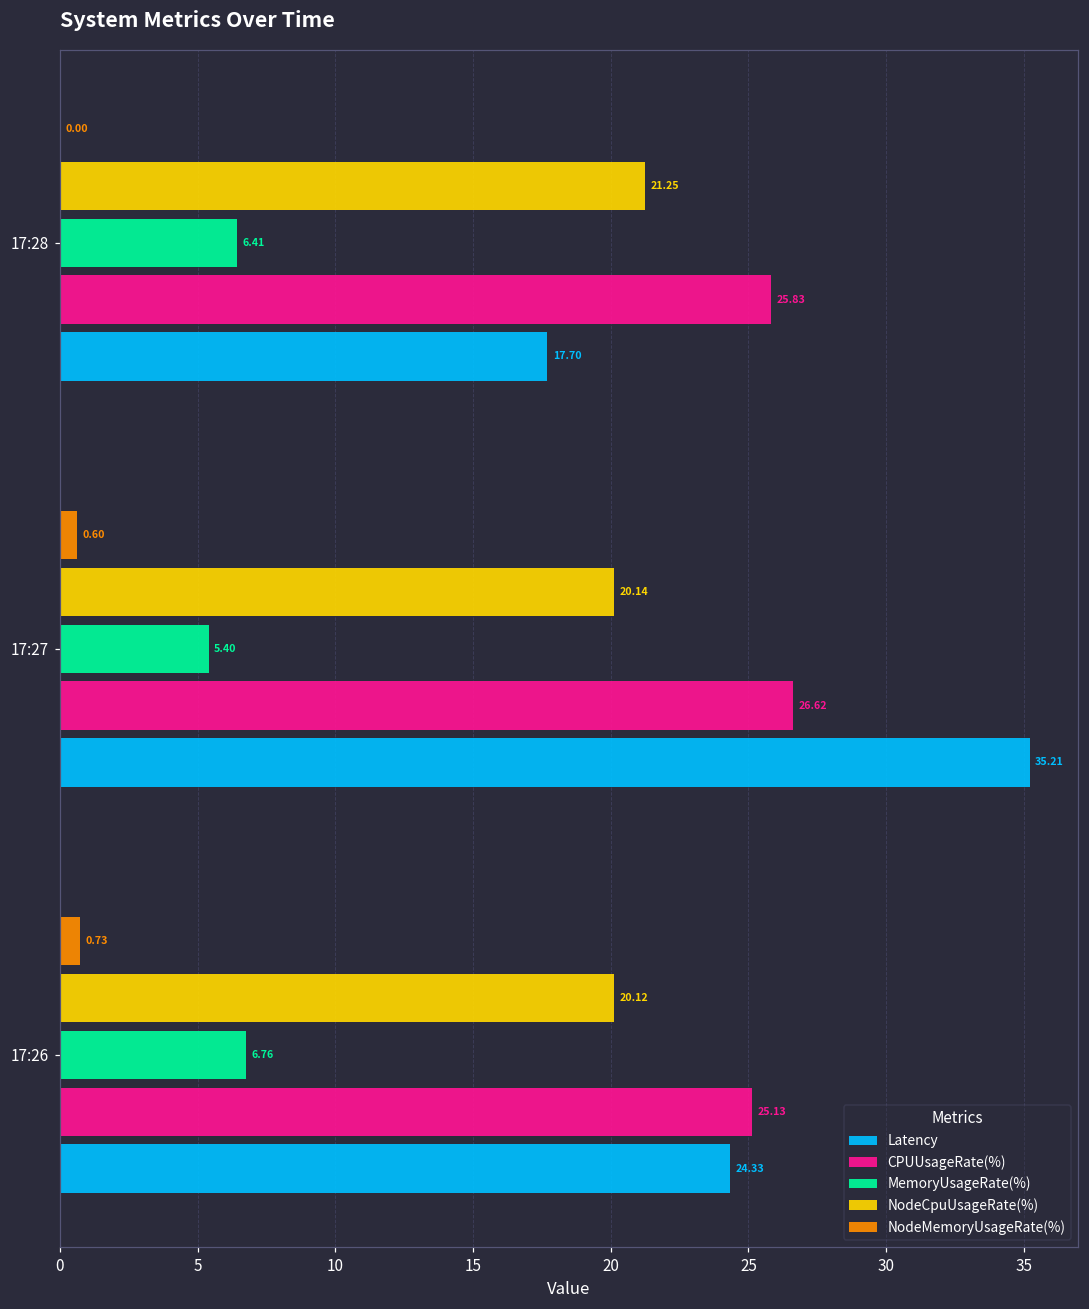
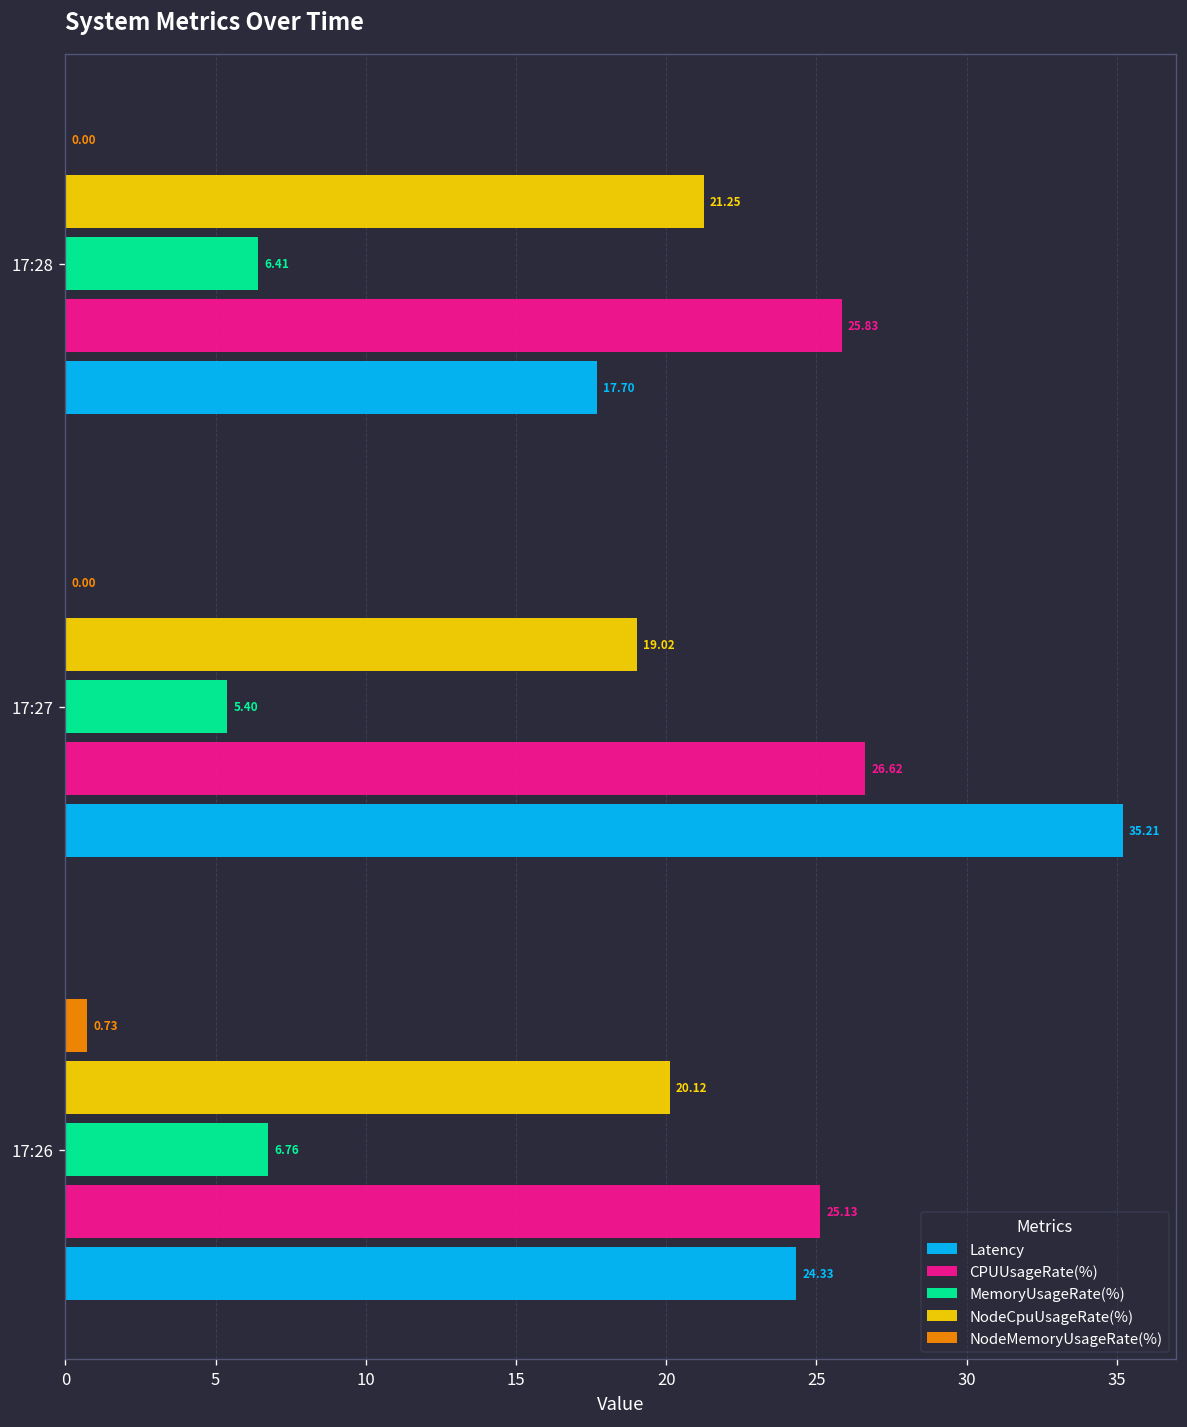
NodeMemoryUsageRate(%), 17:27: 0.60 -> 0.00
NodeCpuUsageRate(%), 17:27: 20.14 -> 19.02
